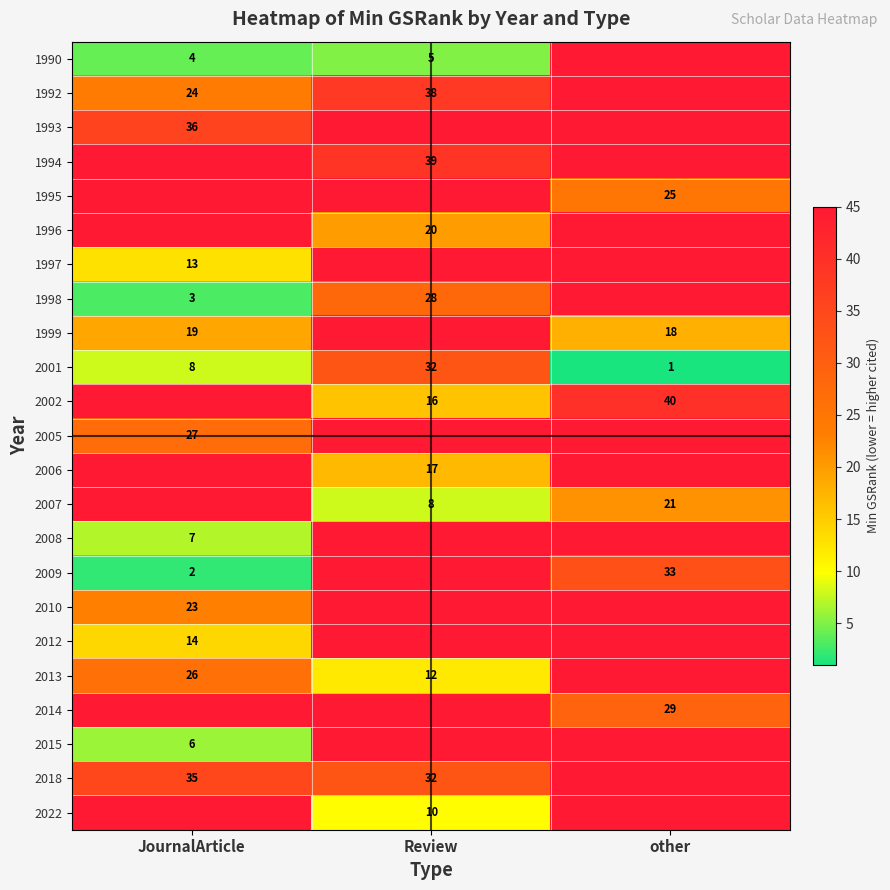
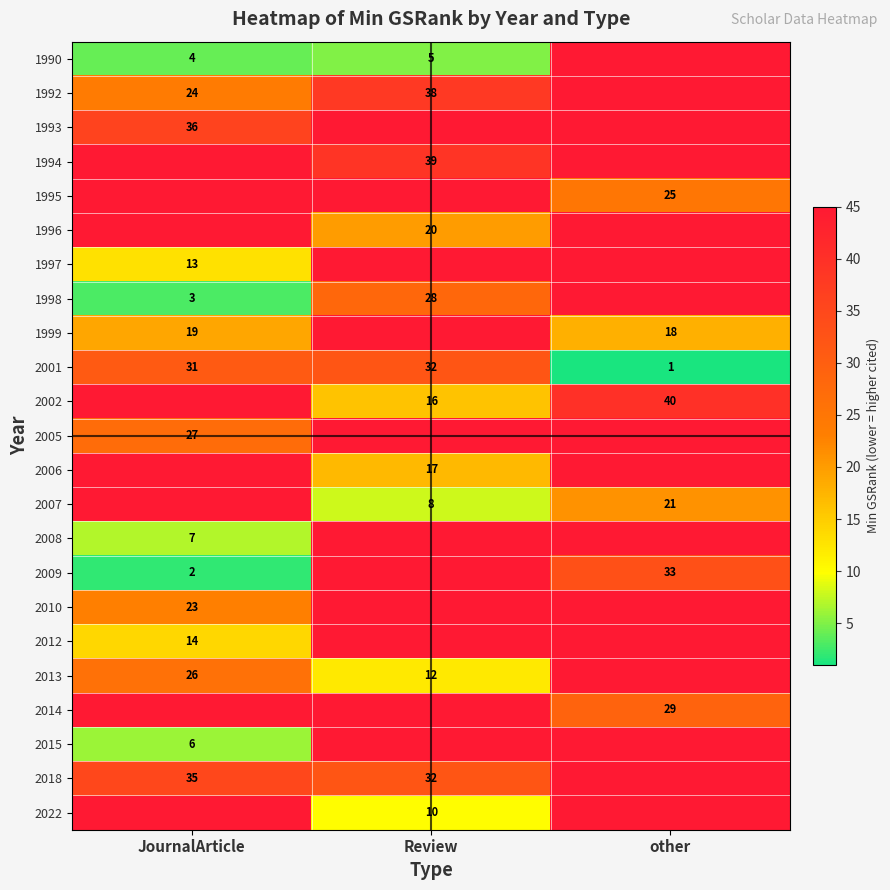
2001, JournalArticle: 8 -> 31
